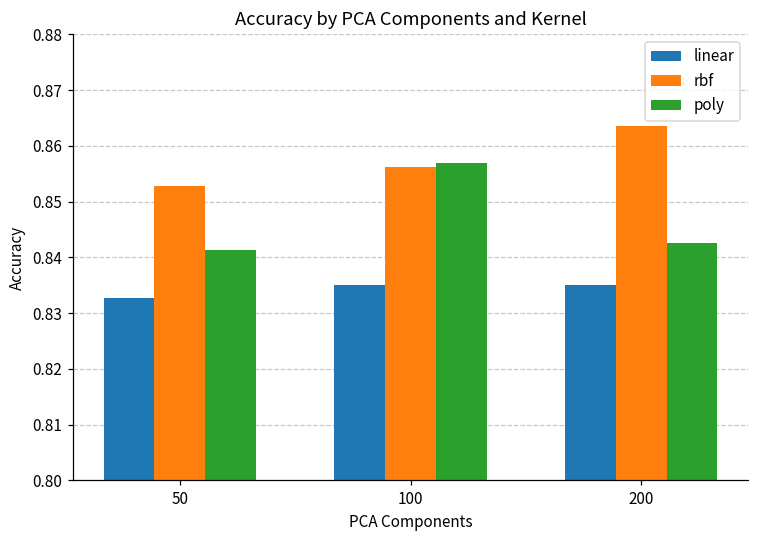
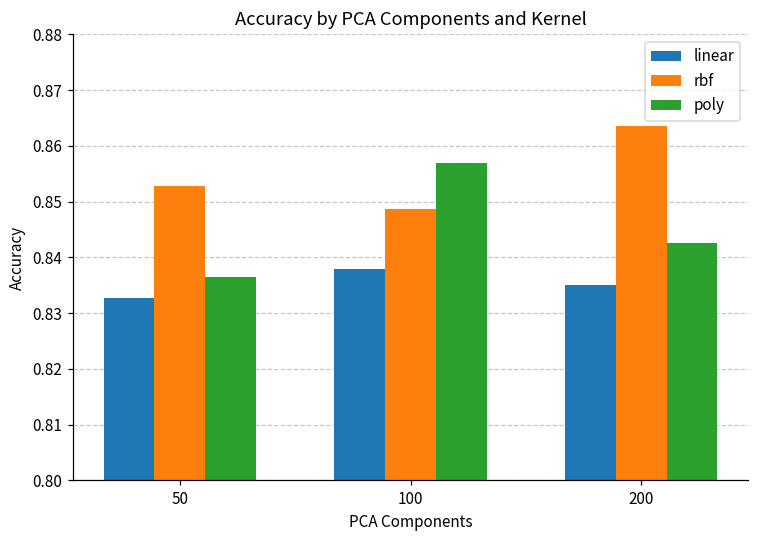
poly, 50: 0.841 -> 0.836
linear, 100: 0.835 -> 0.838
rbf, 100: 0.856 -> 0.849
